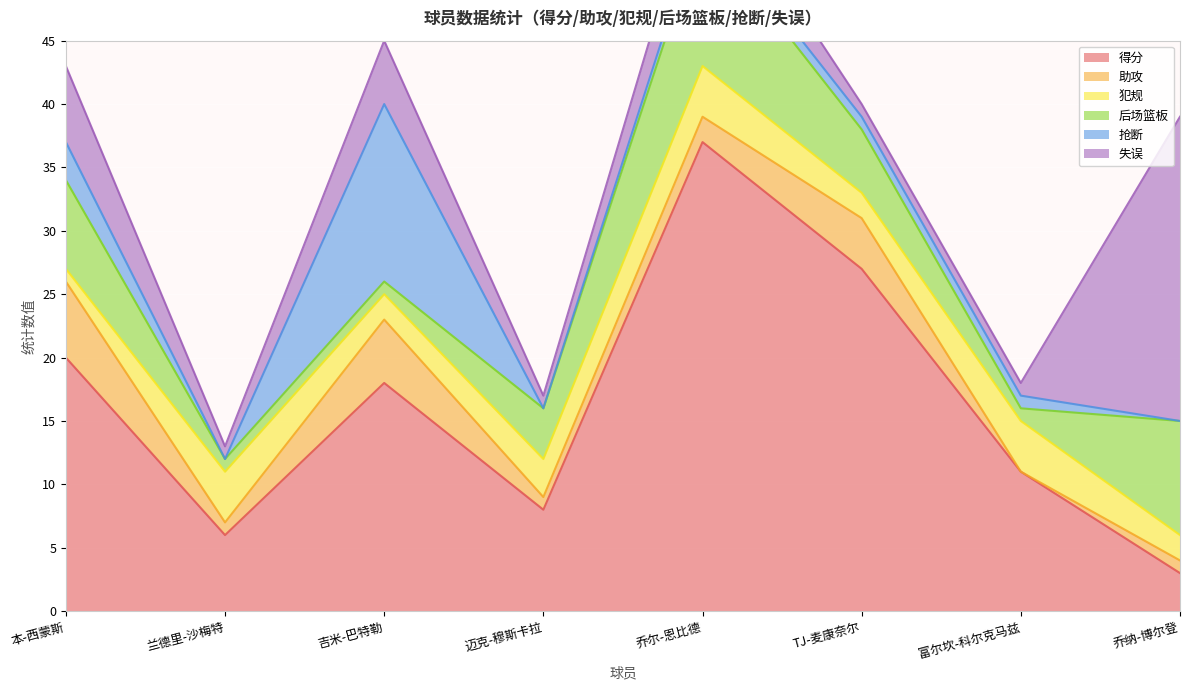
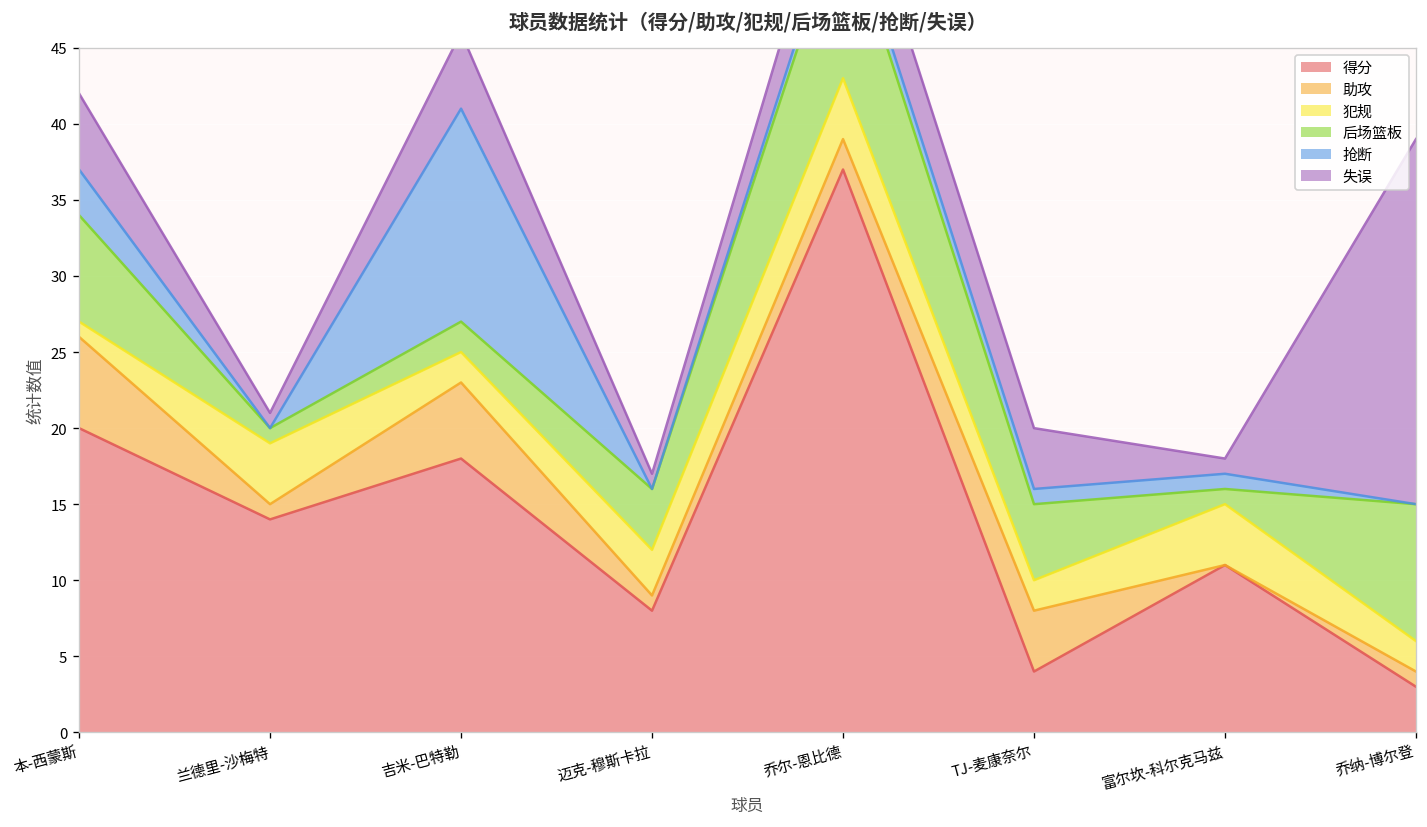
失误, 本-西蒙斯: 6 -> 5
得分, 兰德里-沙梅特: 6 -> 14
后场篮板, 吉米-巴特勒: 1 -> 2
得分, TJ-麦康奈尔: 27 -> 4
失误, TJ-麦康奈尔: 1 -> 4
